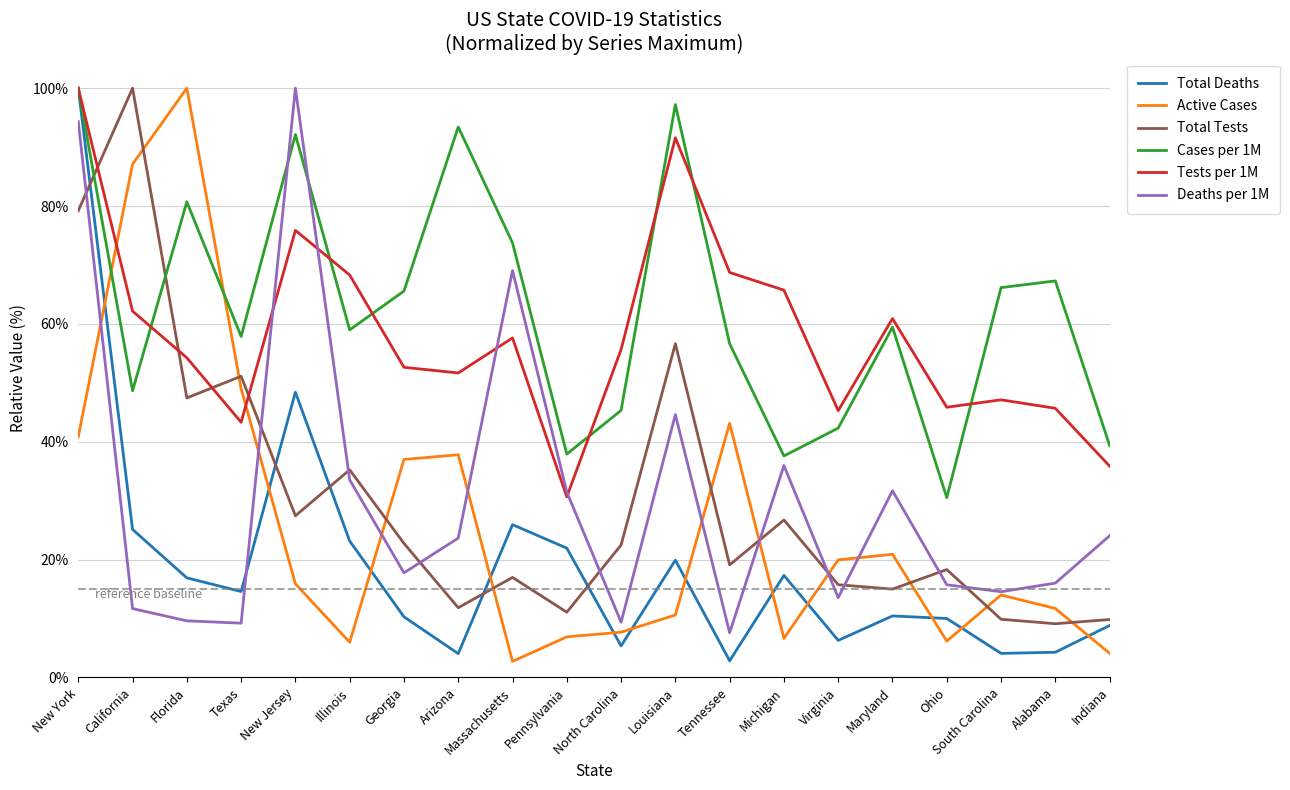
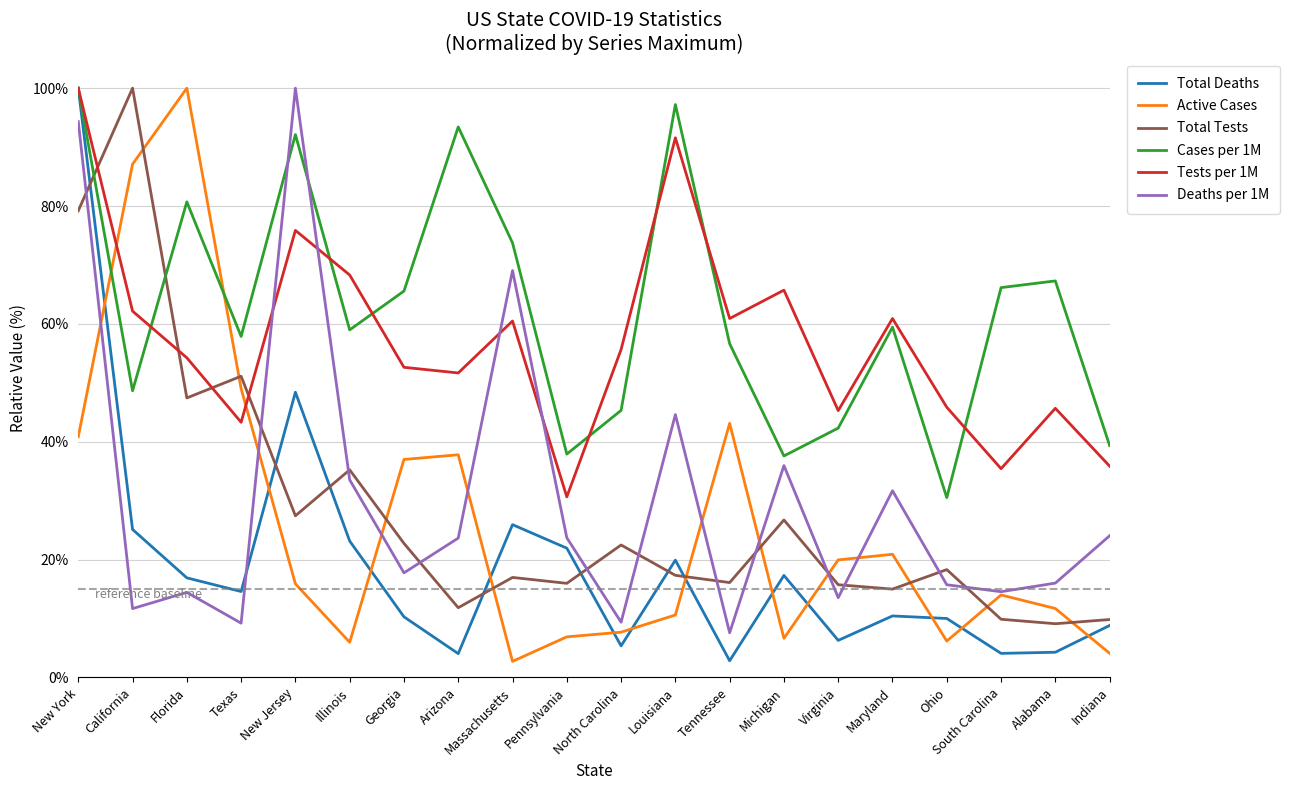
Deaths per 1M, Florida: 10% -> 14%
Tests per 1M, Massachusetts: 58% -> 60%
Total Tests, Pennsylvania: 11% -> 16%
Deaths per 1M, Pennsylvania: 31% -> 24%
Total Tests, Louisiana: 57% -> 17%
Total Tests, Tennessee: 19% -> 16%
Tests per 1M, Tennessee: 69% -> 61%
Tests per 1M, South Carolina: 47% -> 35%
